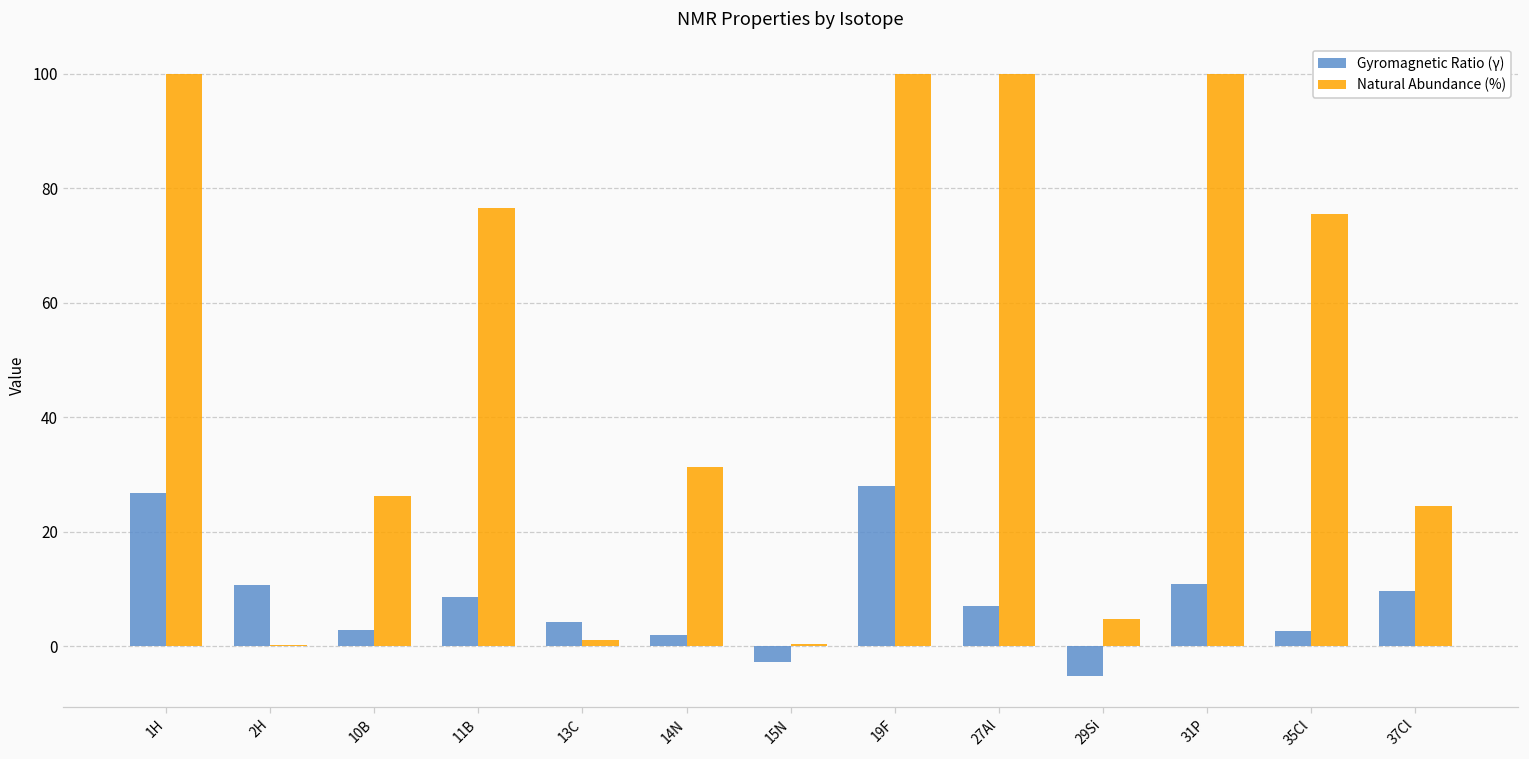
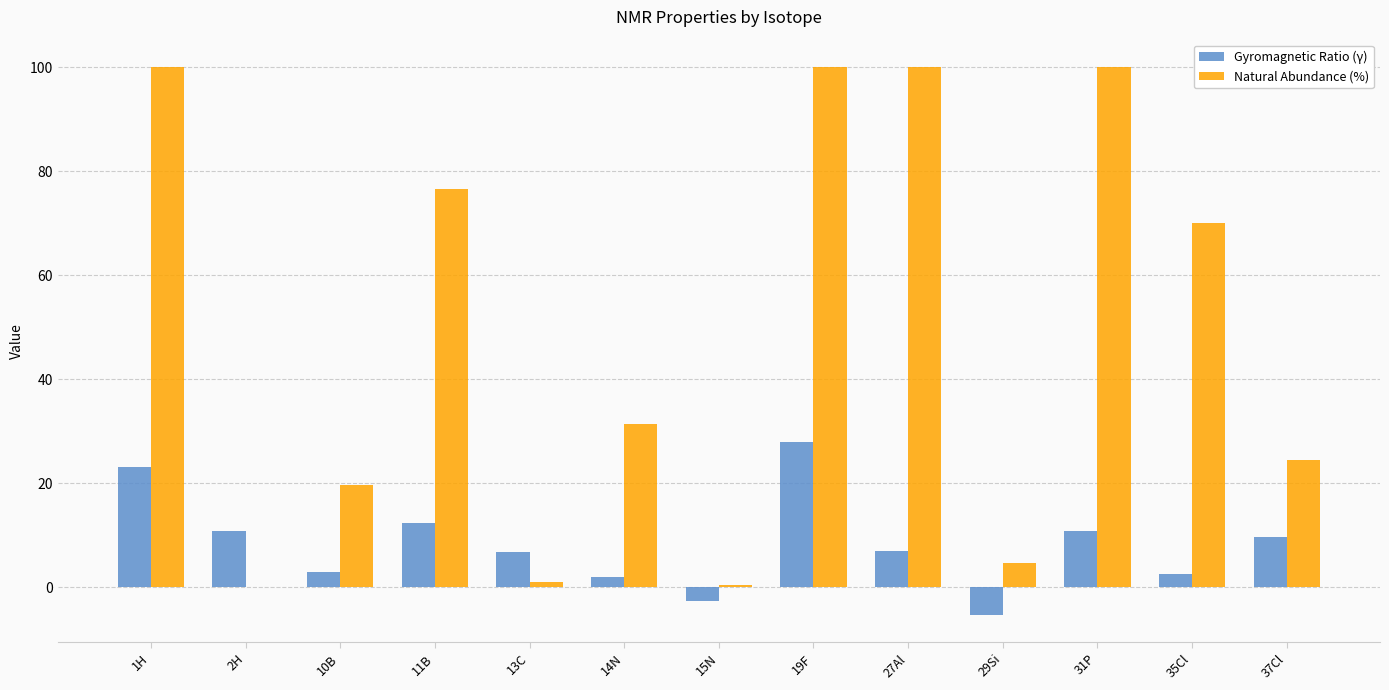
Gyromagnetic Ratio (γ), 1H: 27 -> 23
Natural Abundance (%), 10B: 26 -> 20
Gyromagnetic Ratio (γ), 11B: 9 -> 12
Gyromagnetic Ratio (γ), 13C: 4 -> 7
Natural Abundance (%), 35Cl: 76 -> 70
